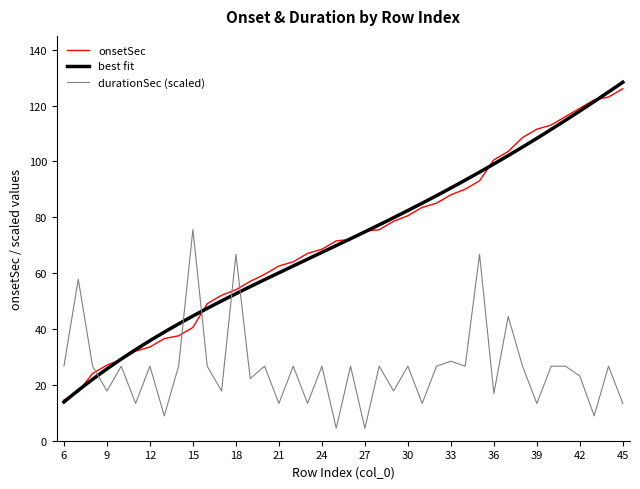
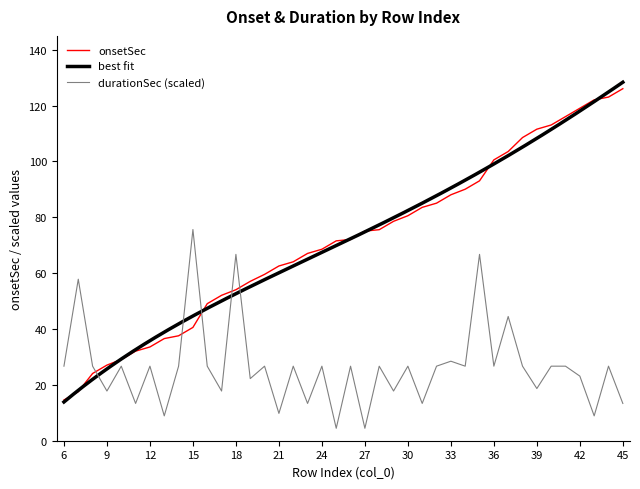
durationSec (scaled), 21: 13 -> 10
durationSec (scaled), 36: 17 -> 27
durationSec (scaled), 39: 13 -> 19
